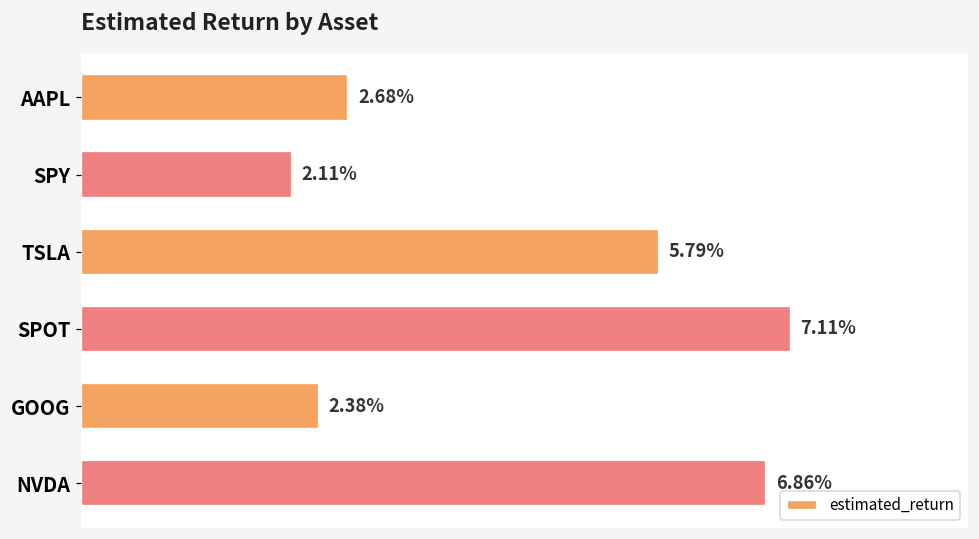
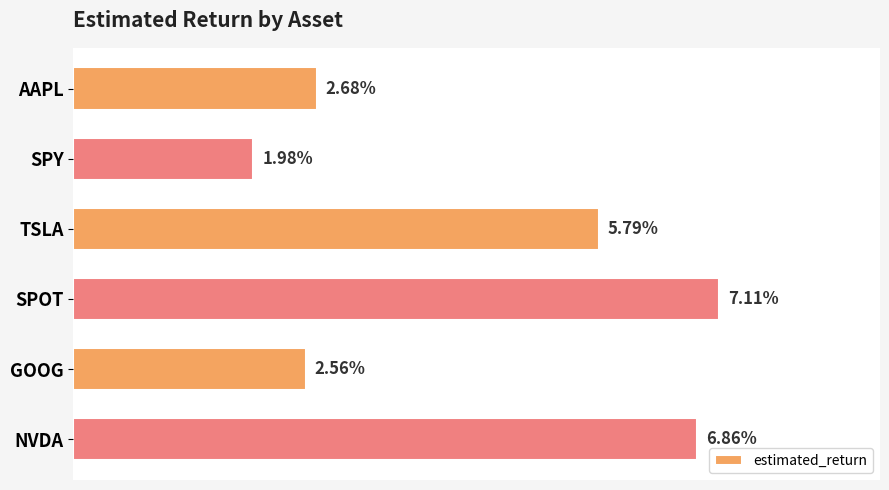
SPY: 2.11% -> 1.98%
GOOG: 2.38% -> 2.56%
